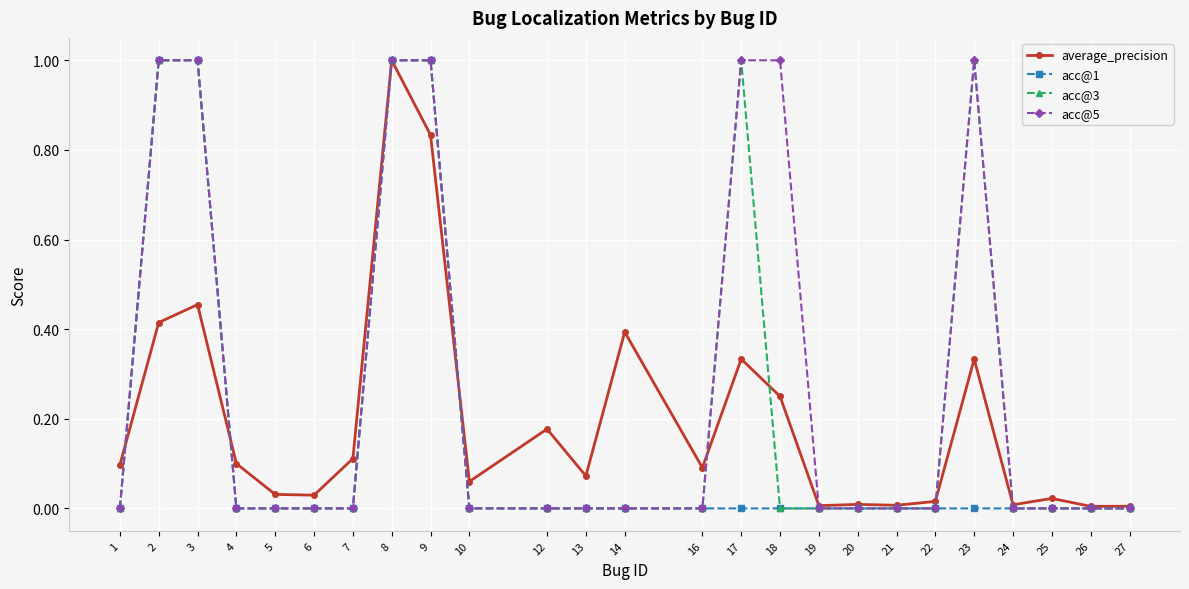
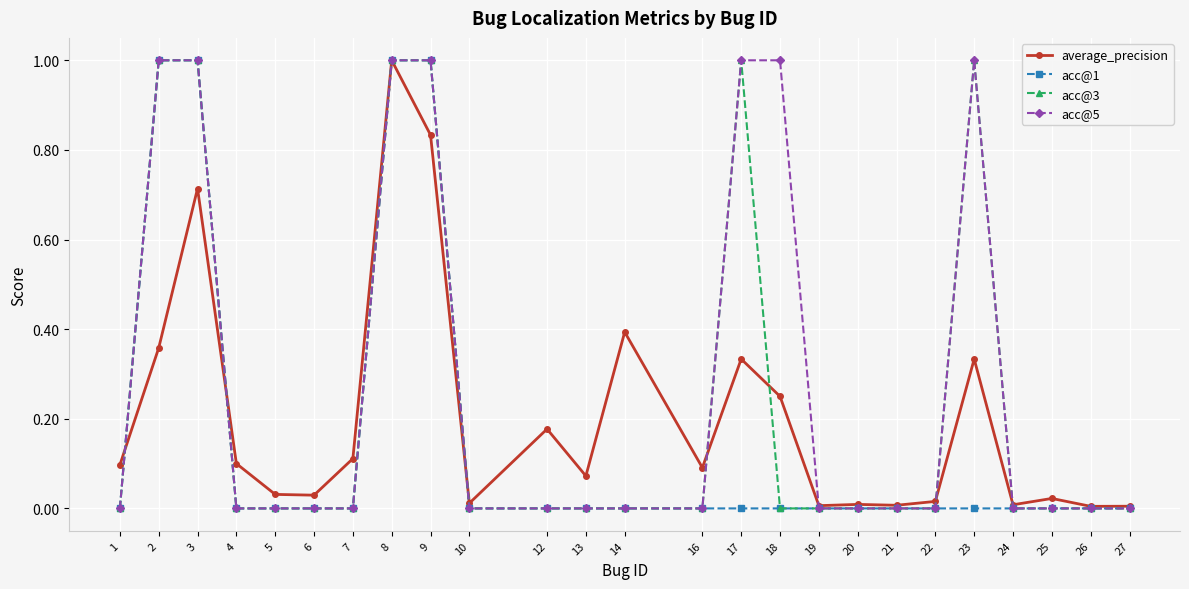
average_precision, 2: 0.41 -> 0.36
average_precision, 3: 0.45 -> 0.71
average_precision, 10: 0.06 -> 0.01
